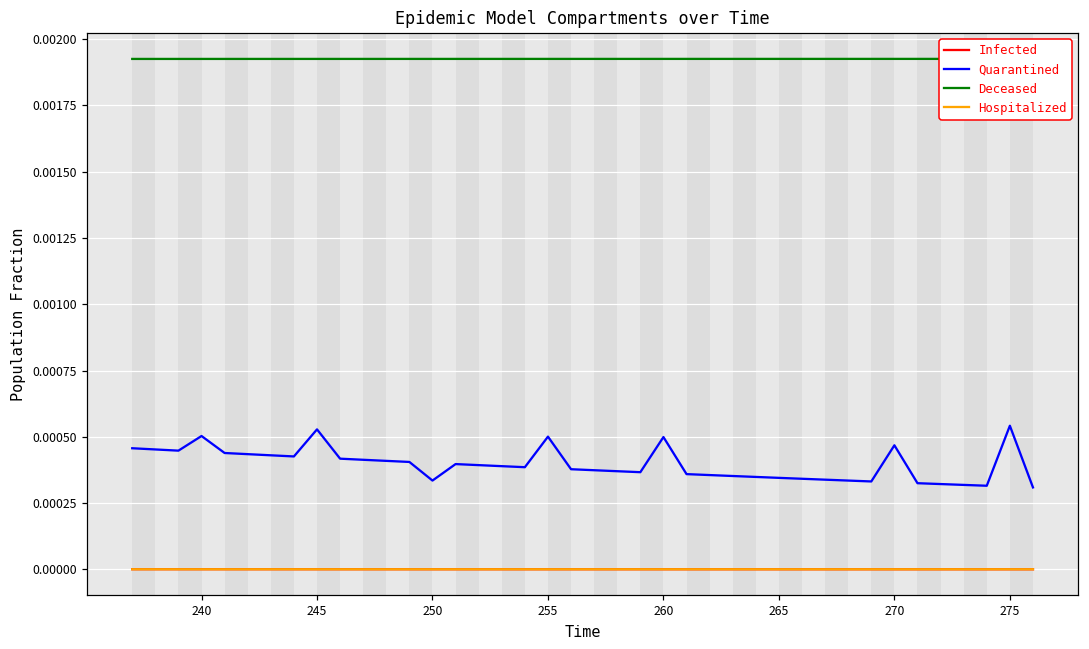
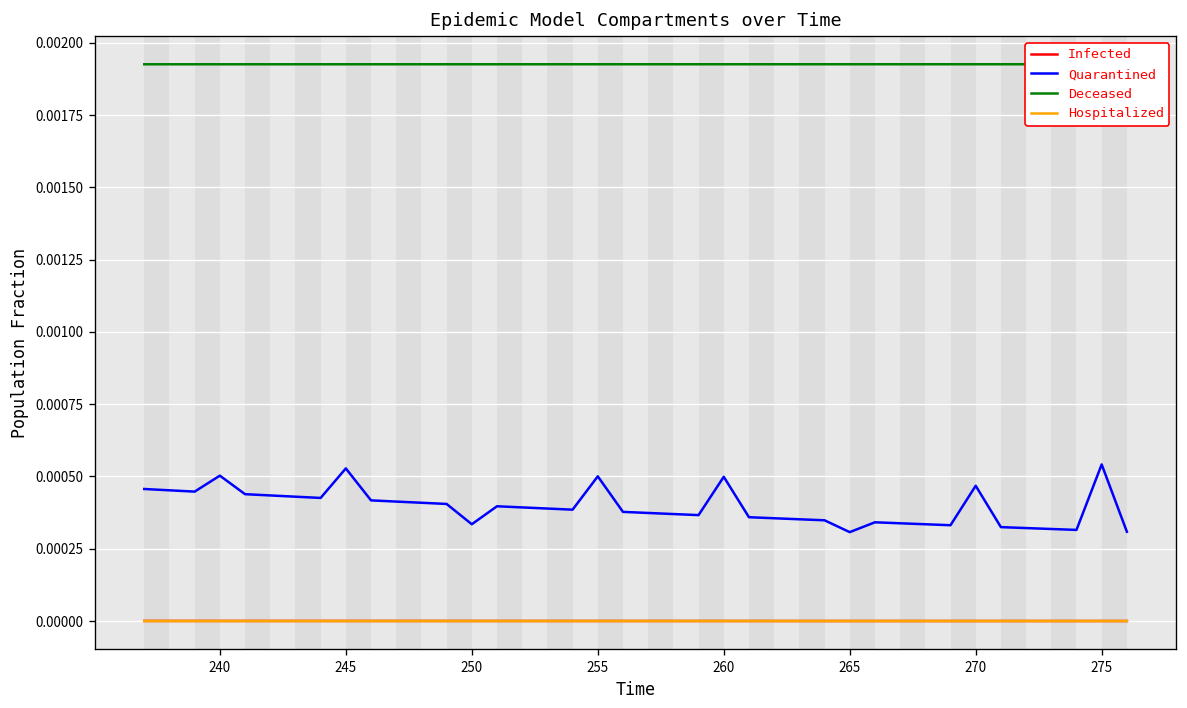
Quarantined, 265: 0.00034 -> 0.00031
